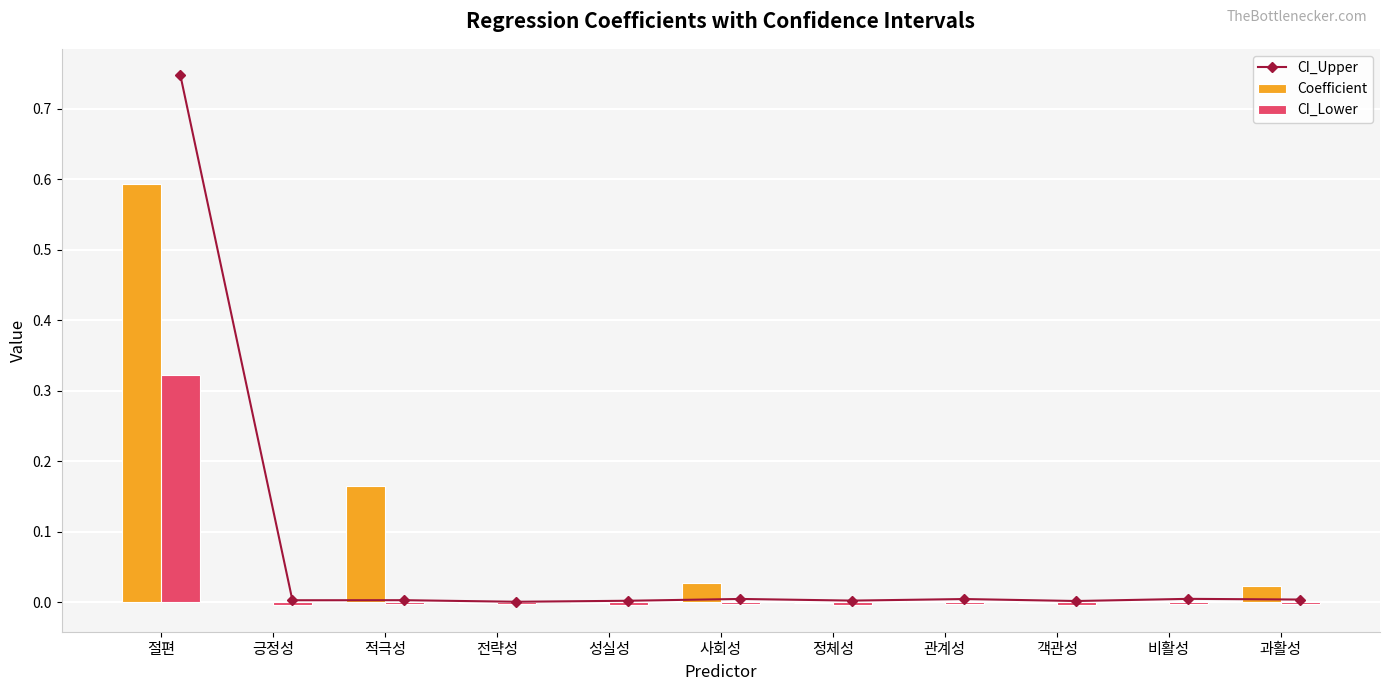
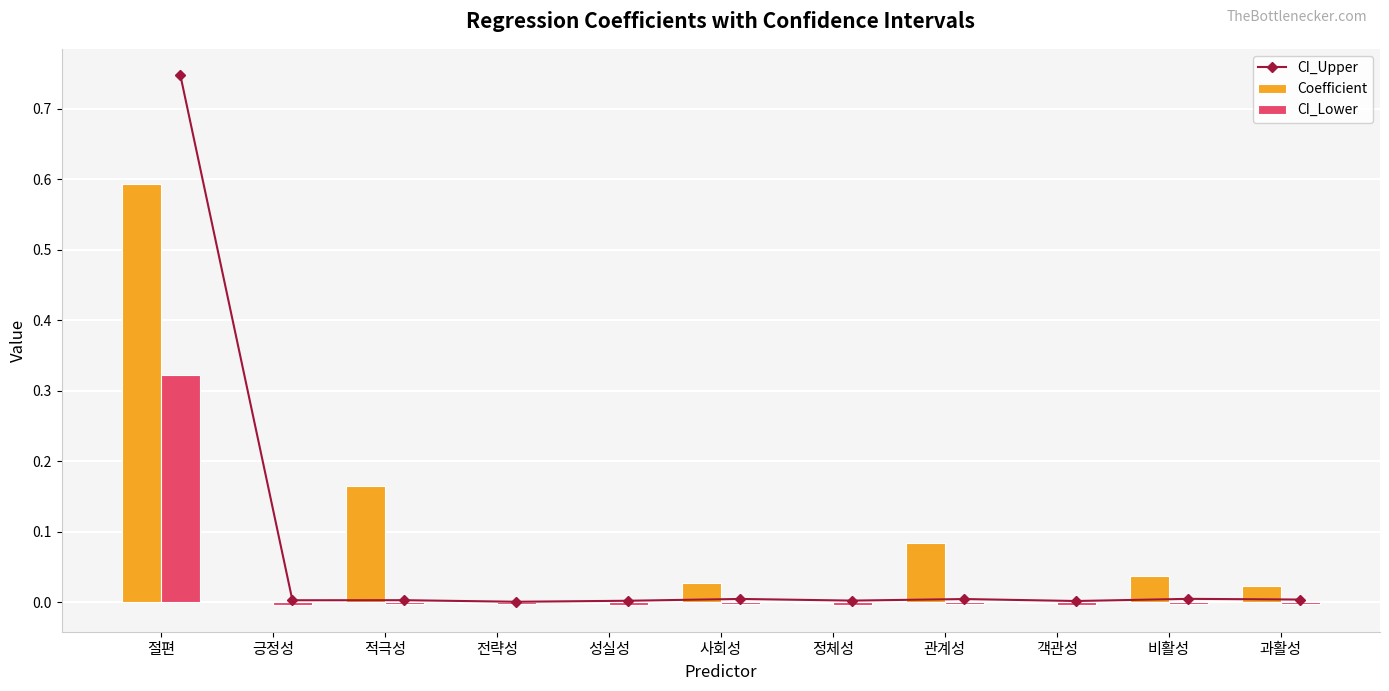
Coefficient, 관계성: 0.00 -> 0.08
Coefficient, 비활성: 0.00 -> 0.04
